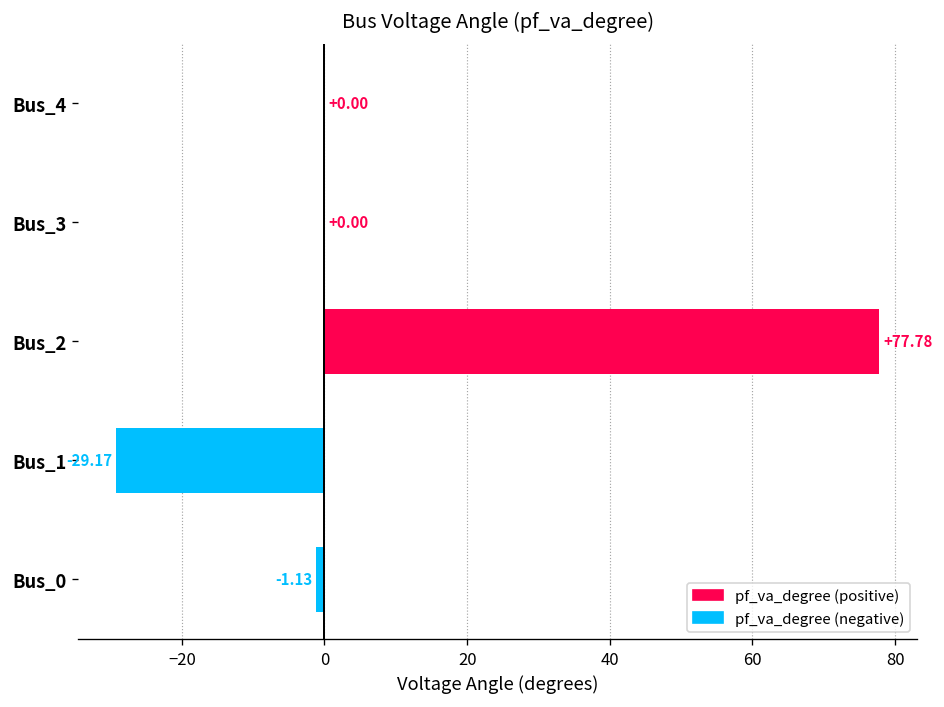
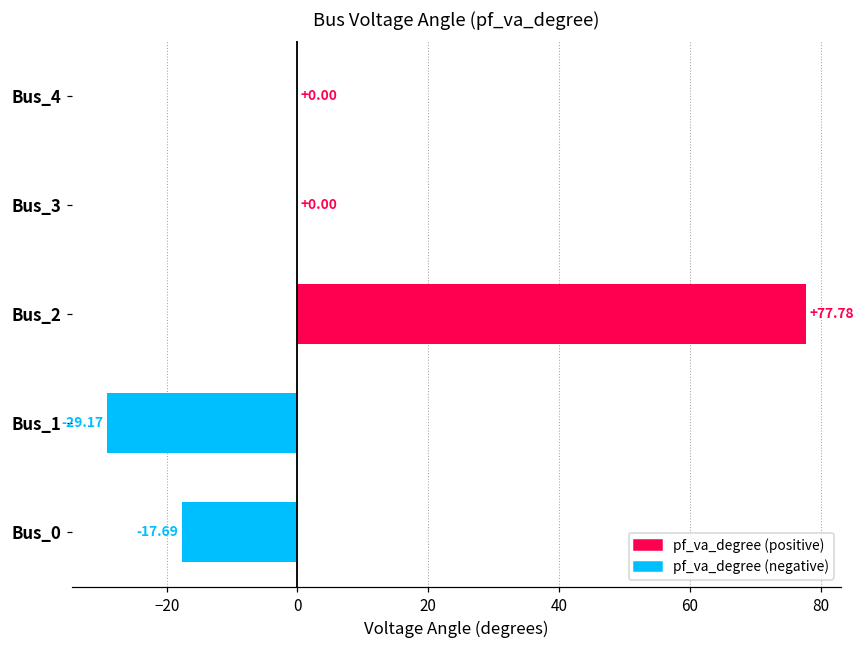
Bus_0: -1.13 -> -17.69
